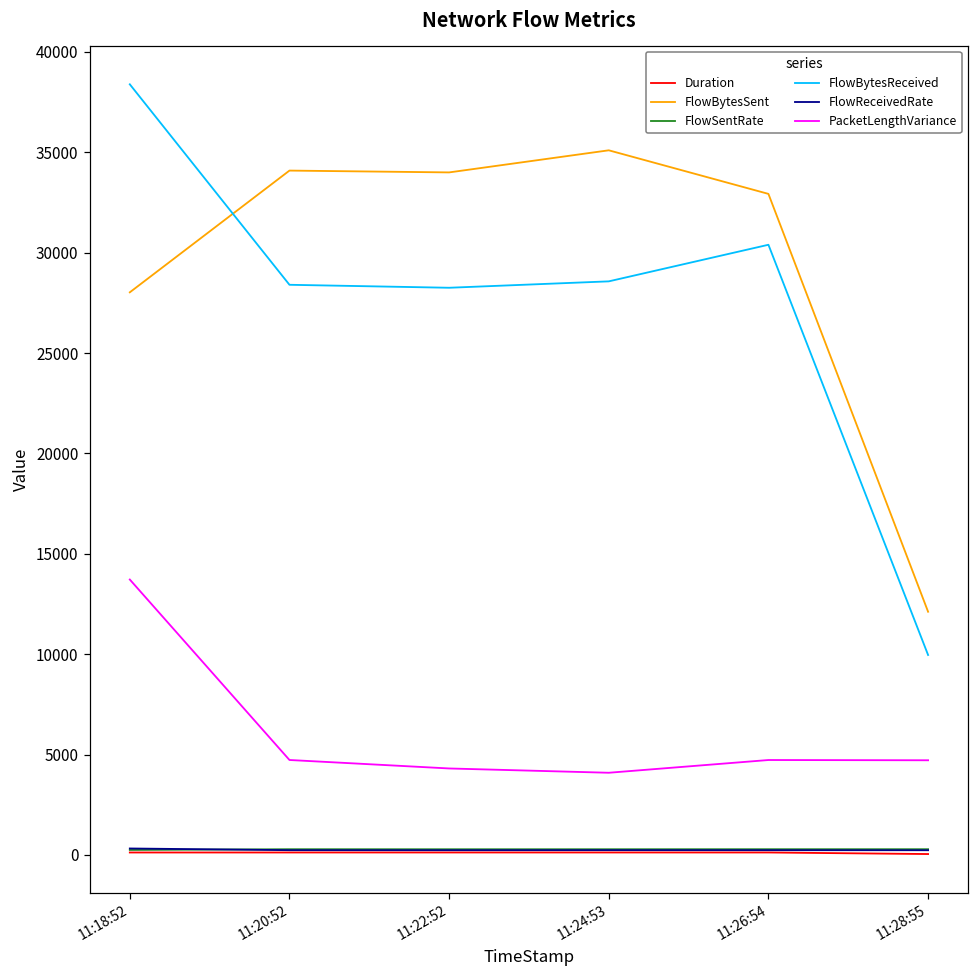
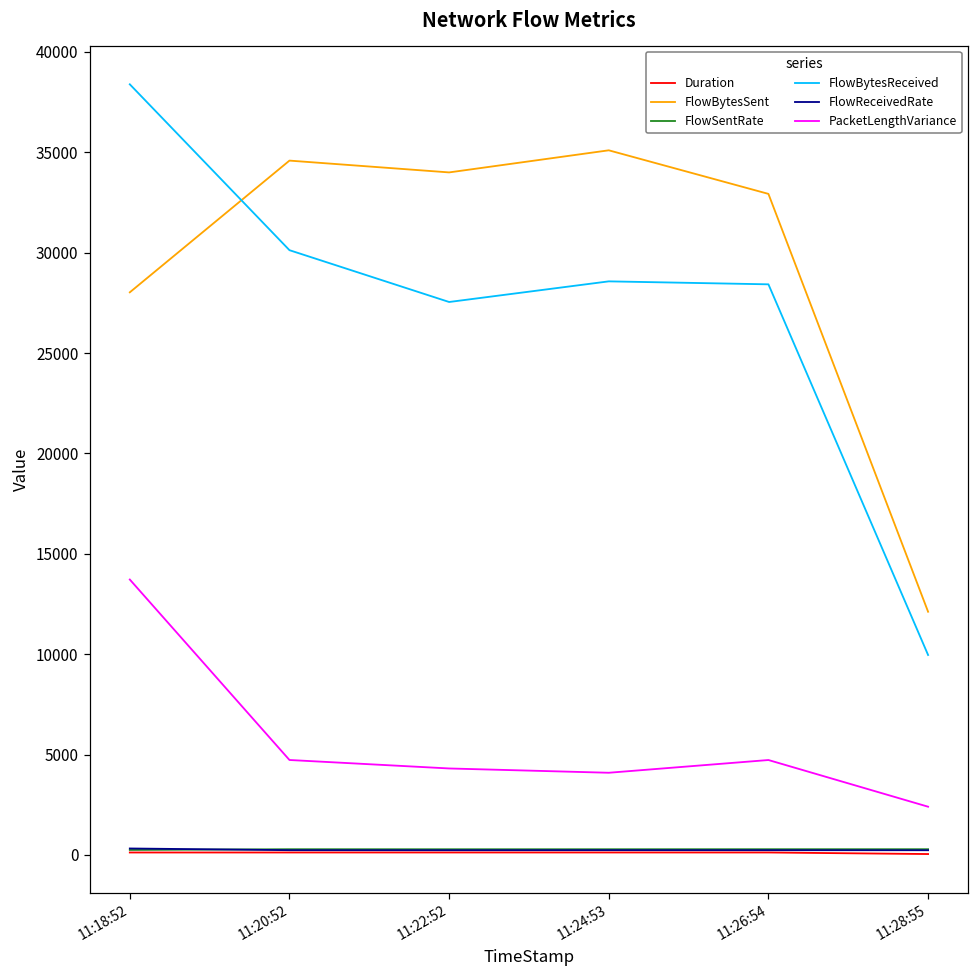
FlowBytesSent, 11:20:52: 34100 -> 34600
FlowBytesReceived, 11:20:52: 28400 -> 30100
FlowBytesReceived, 11:22:52: 28300 -> 27500
FlowBytesReceived, 11:26:54: 30400 -> 28400
PacketLengthVariance, 11:28:55: 4700 -> 2400
